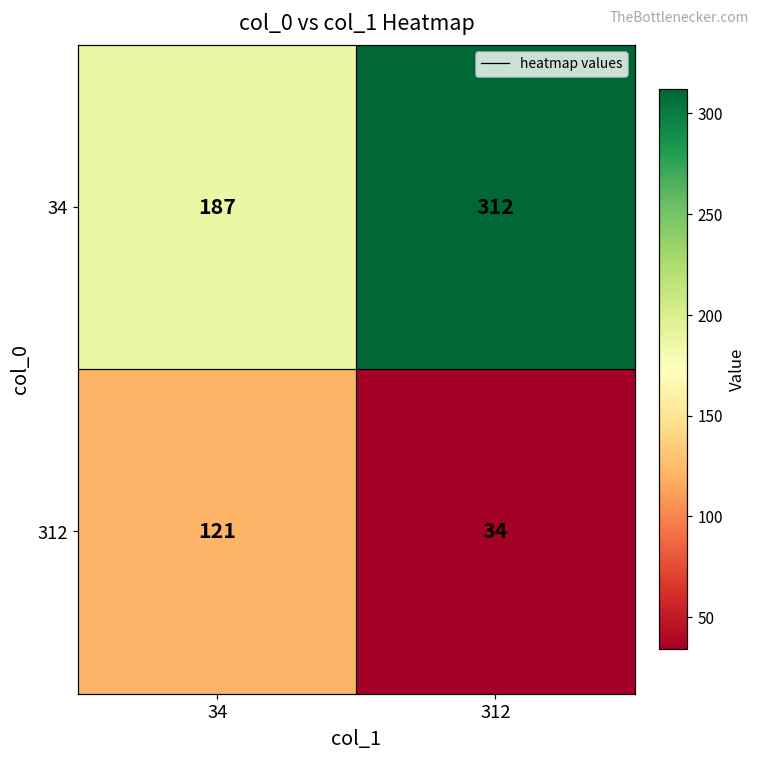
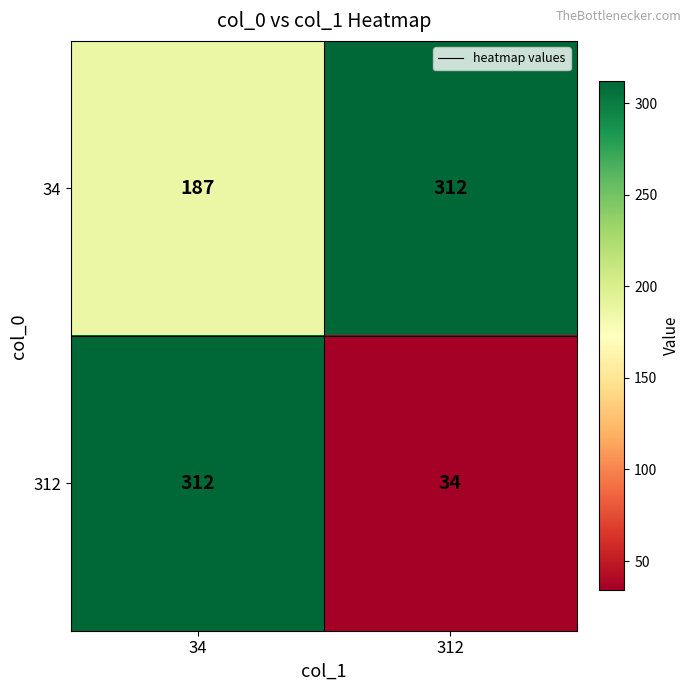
312, 34: 121 -> 312
